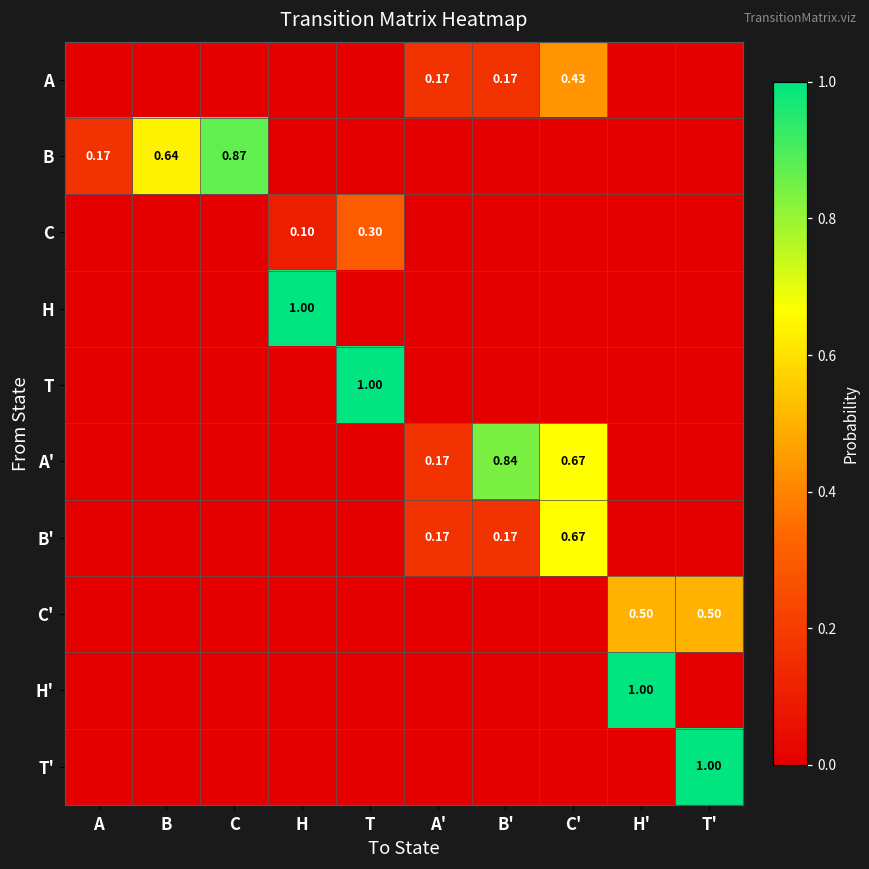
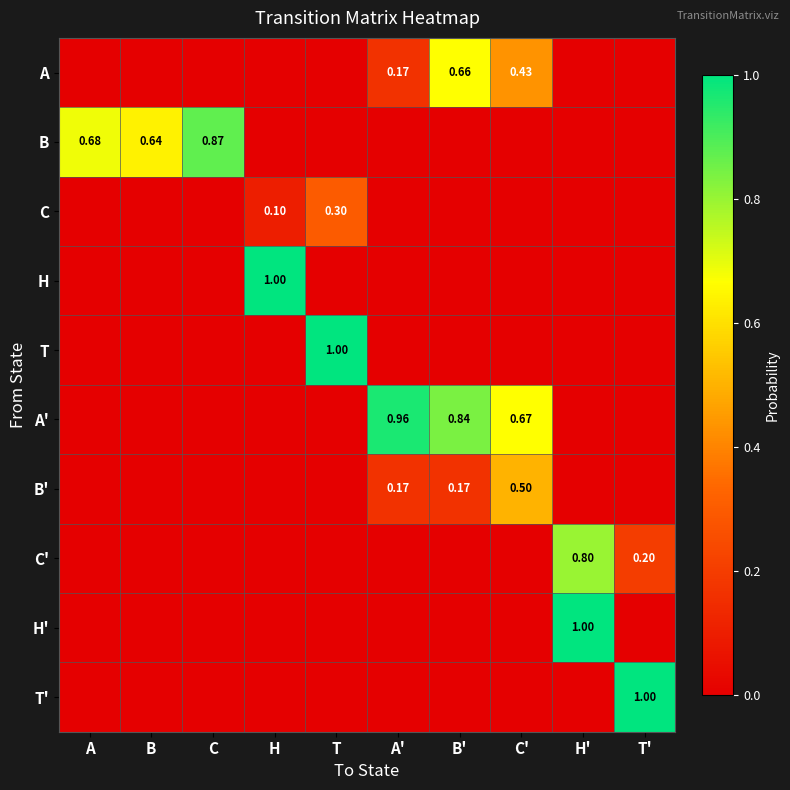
A, B': 0.17 -> 0.66
B, A: 0.17 -> 0.68
A', A': 0.17 -> 0.96
B', C': 0.67 -> 0.50
C', H': 0.50 -> 0.80
C', T': 0.50 -> 0.20
